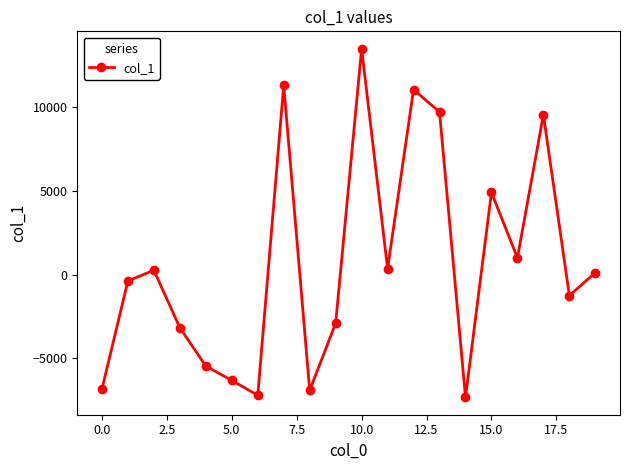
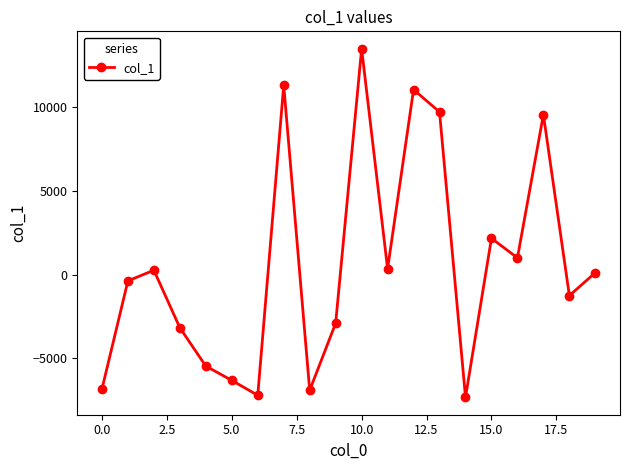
15.0: 4900 -> 2200
